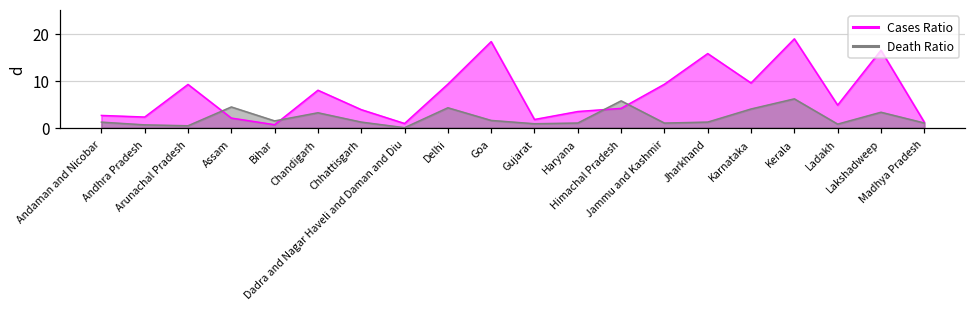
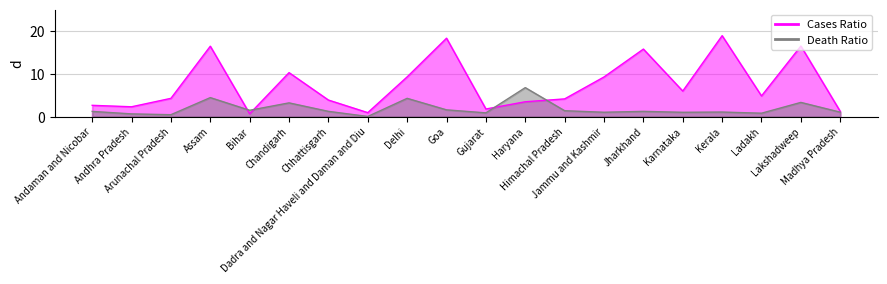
Cases Ratio, Arunachal Pradesh: 9 -> 4
Cases Ratio, Assam: 2 -> 16
Cases Ratio, Chandigarh: 8 -> 10
Death Ratio, Haryana: 1 -> 7
Death Ratio, Himachal Pradesh: 6 -> 1
Cases Ratio, Karnataka: 10 -> 6
Death Ratio, Karnataka: 4 -> 1
Death Ratio, Kerala: 6 -> 1
